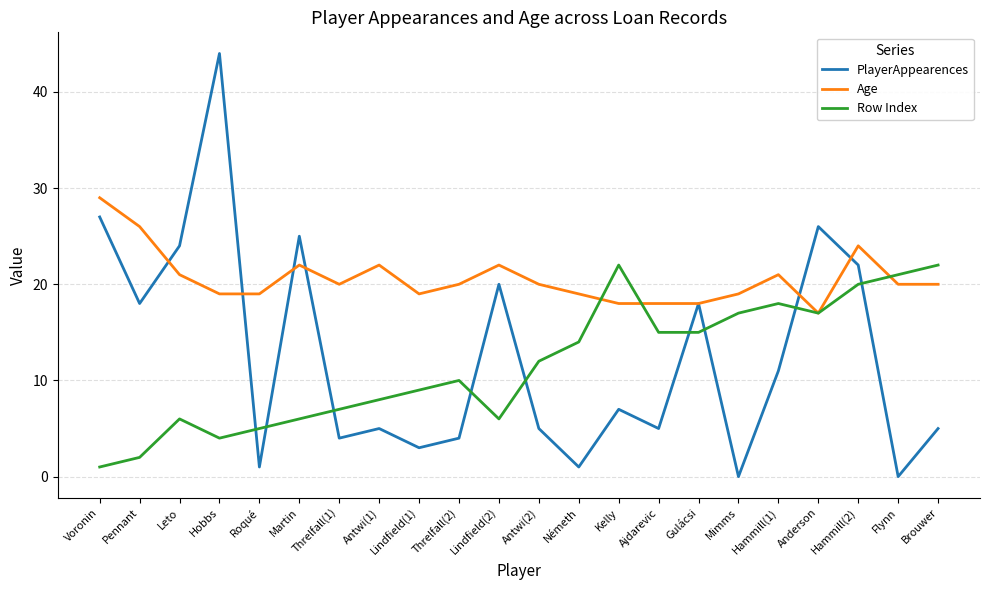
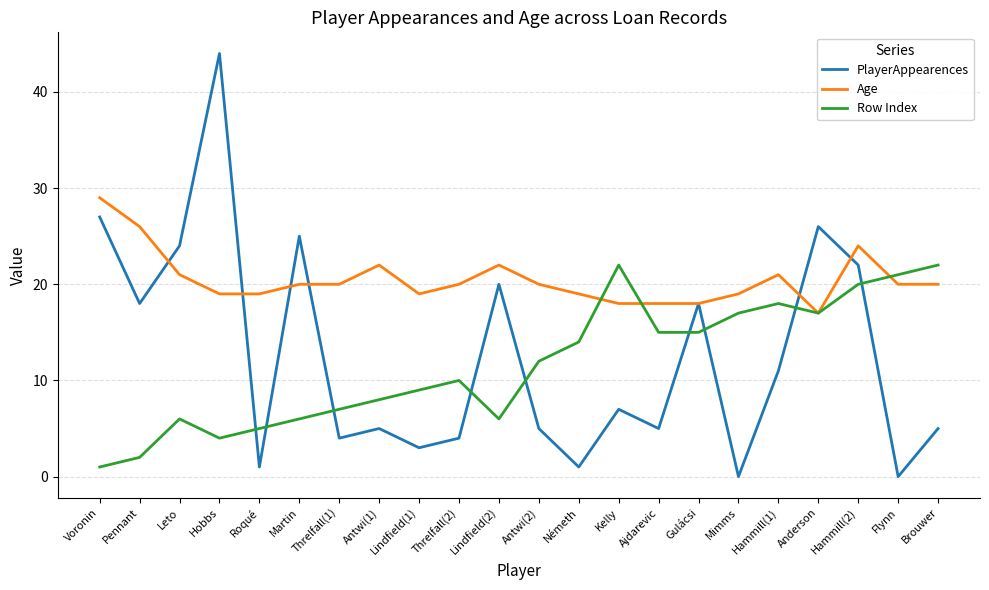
Age, Martin: 22 -> 20
